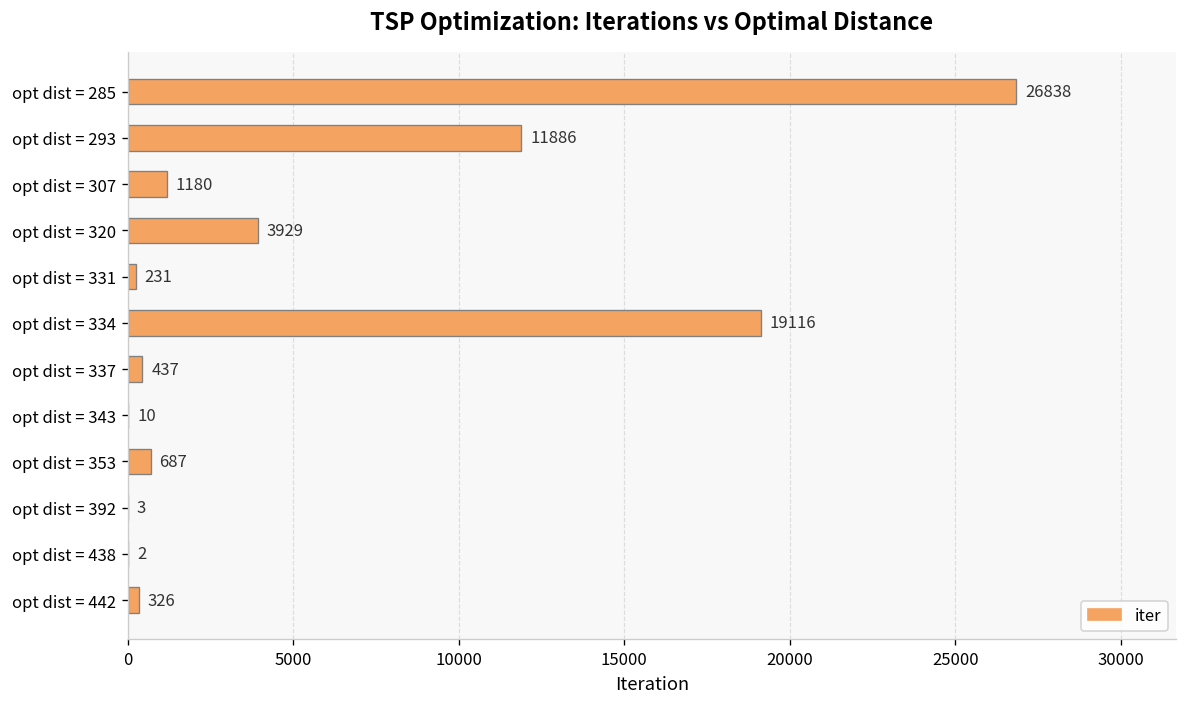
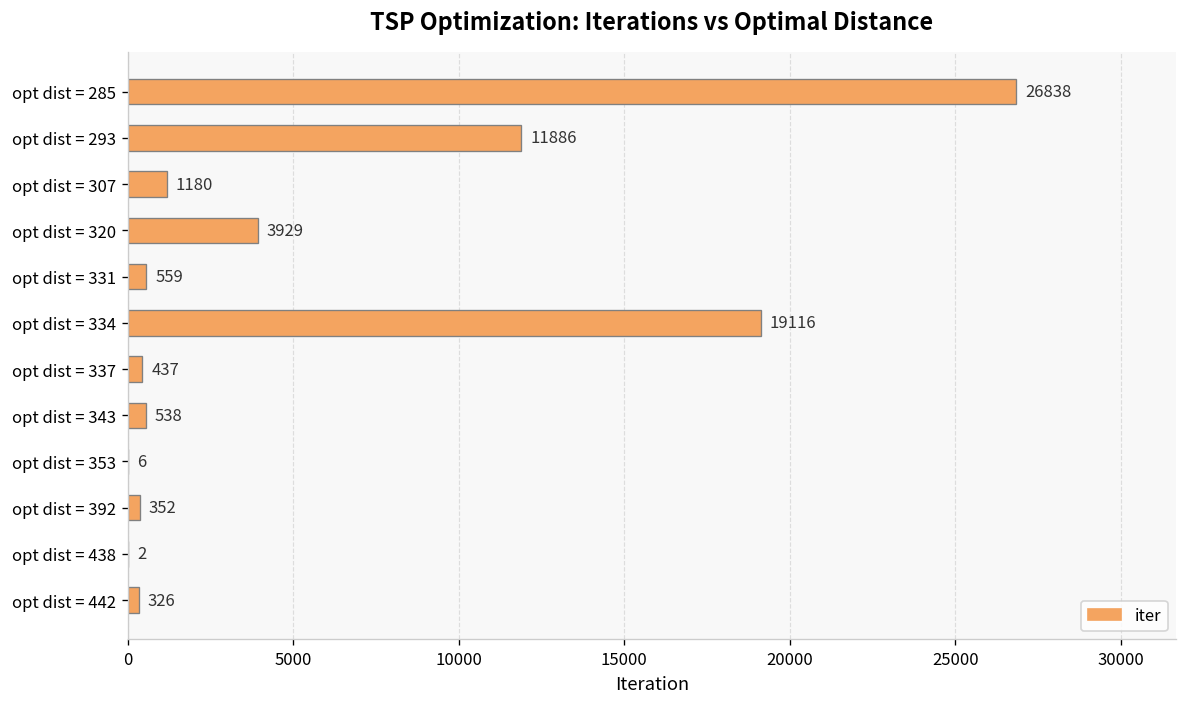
opt dist = 331: 231 -> 559
opt dist = 343: 10 -> 538
opt dist = 353: 687 -> 6
opt dist = 392: 3 -> 352
